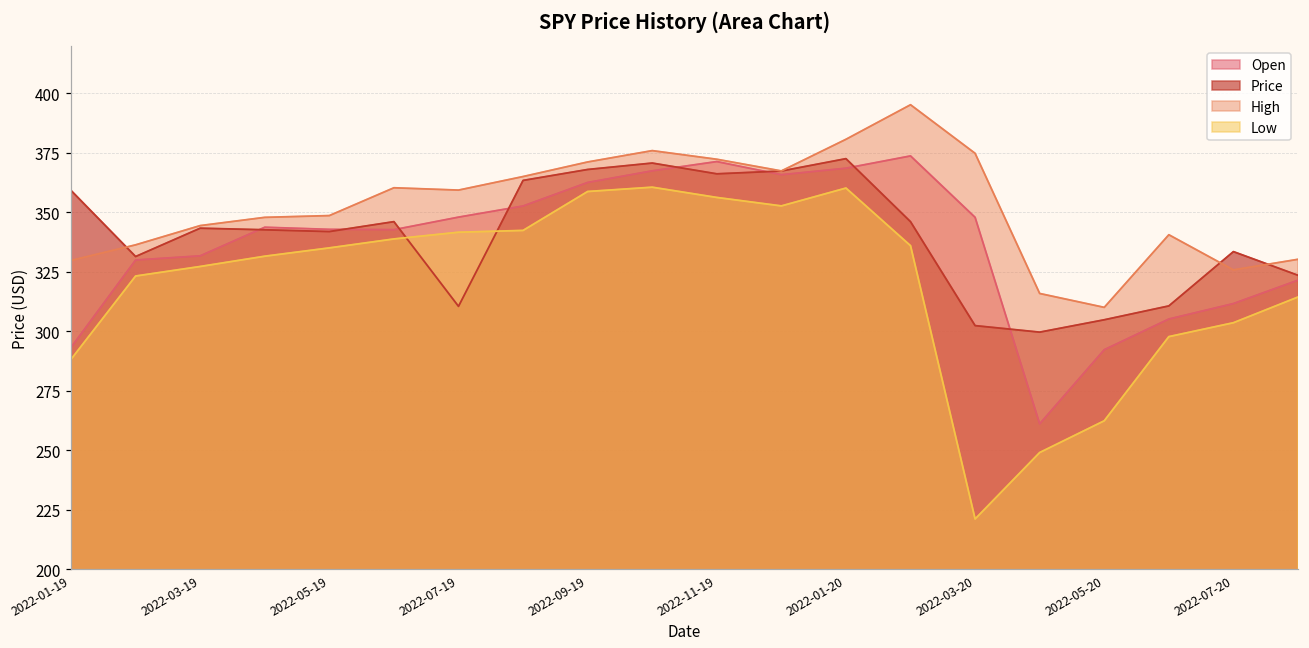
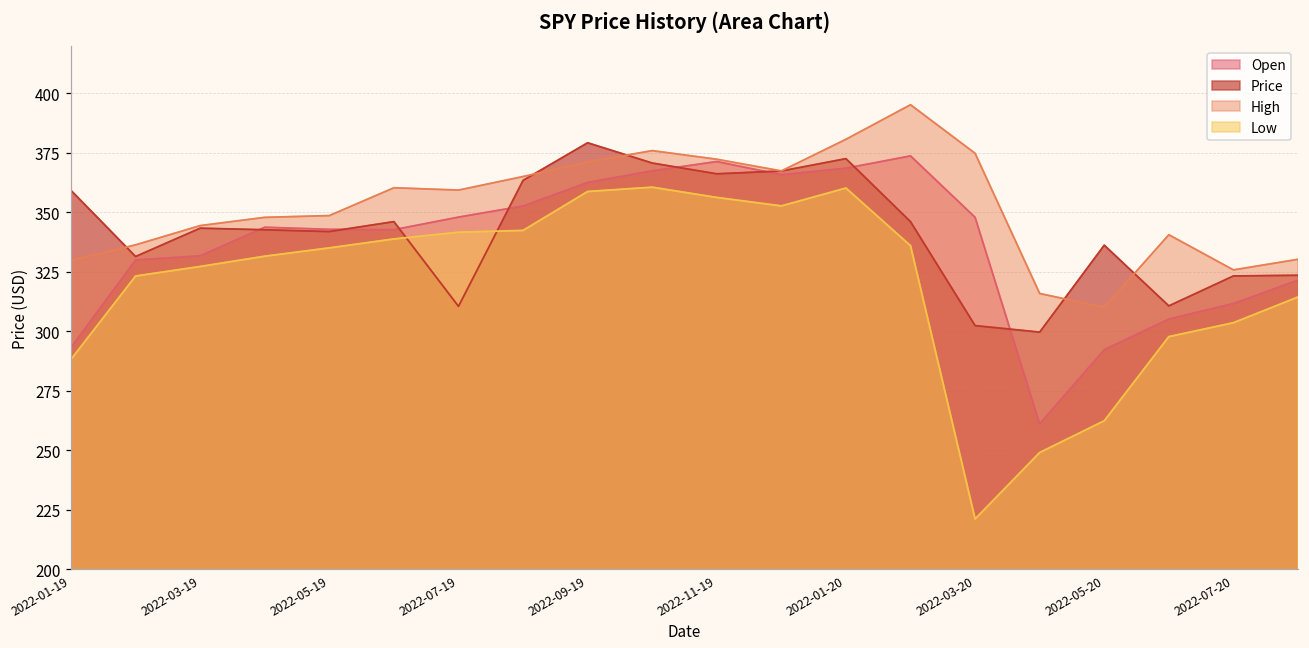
Price, 2022-09-19: 368 -> 379
Price, 2022-05-20: 305 -> 336
Price, 2022-07-20: 333 -> 323
